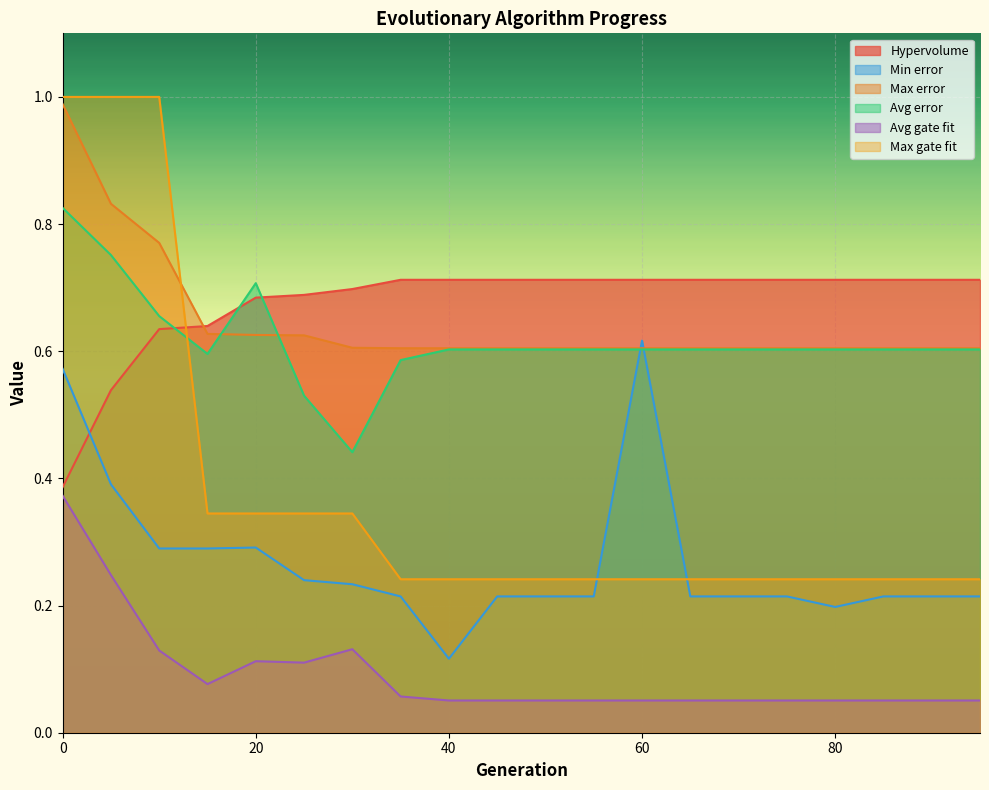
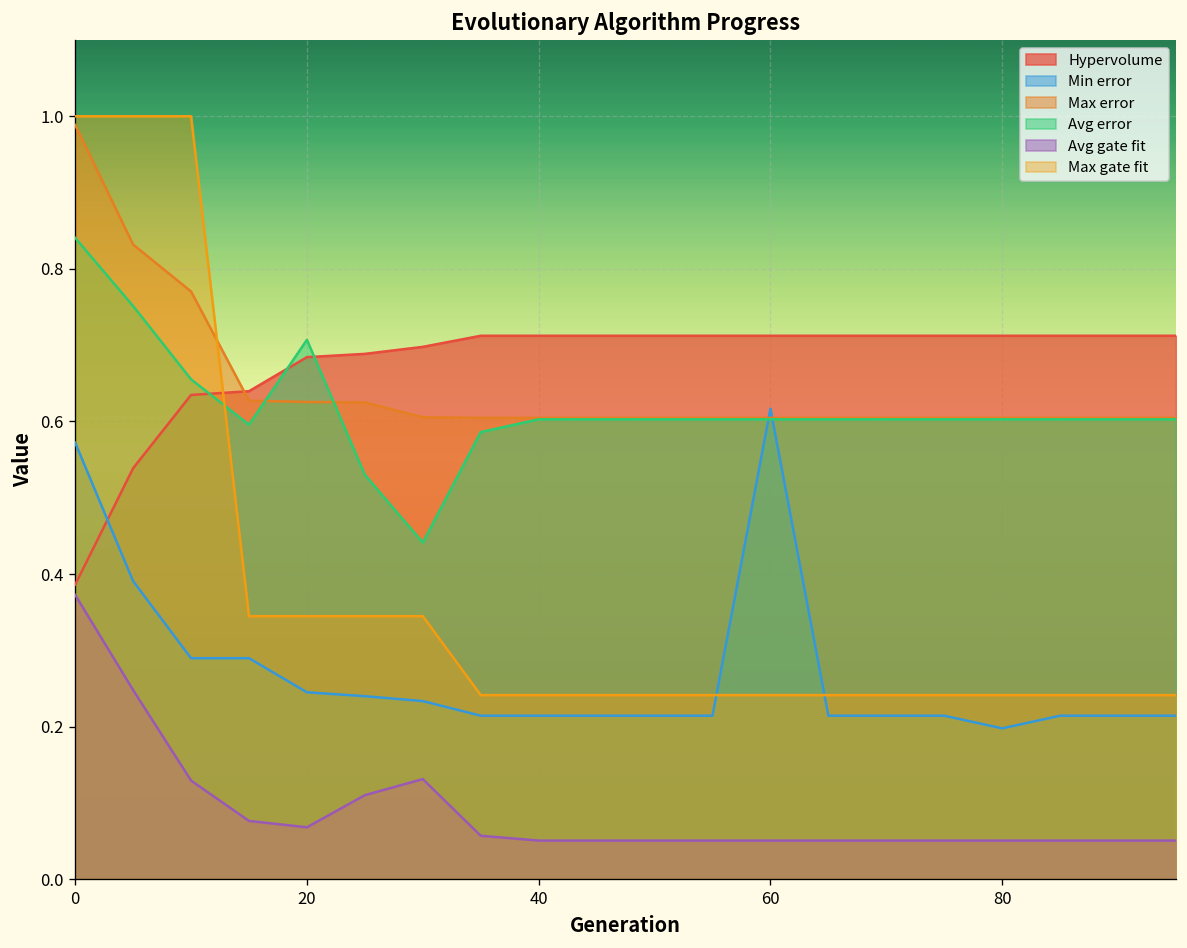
Avg error, 0: 0.83 -> 0.84
Min error, 20: 0.29 -> 0.25
Avg gate fit, 20: 0.11 -> 0.07
Min error, 40: 0.12 -> 0.21
